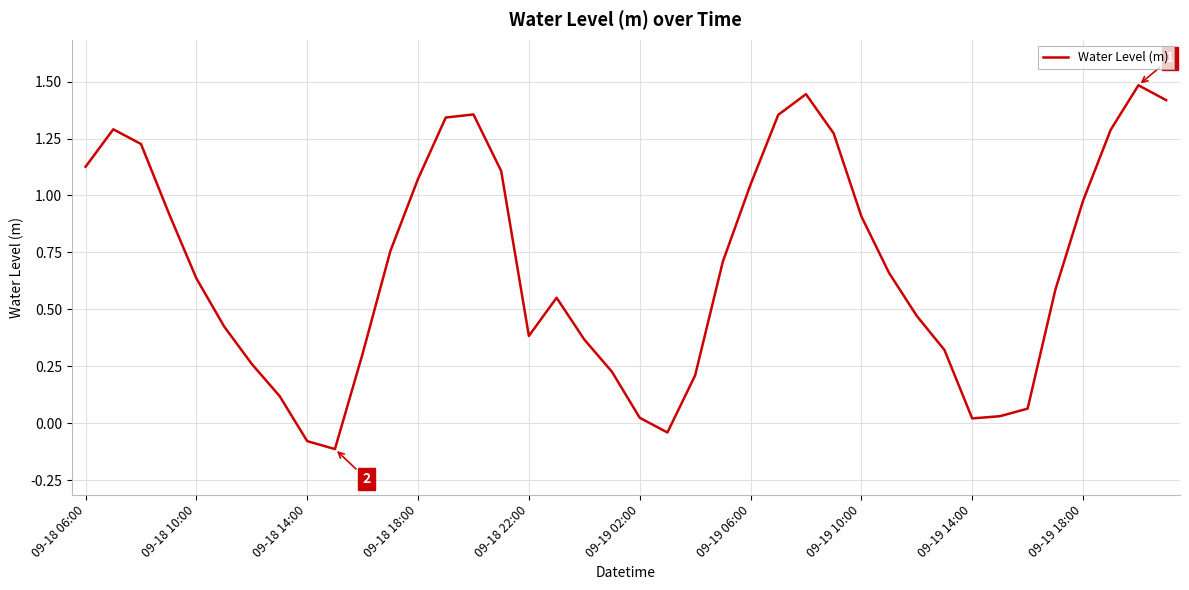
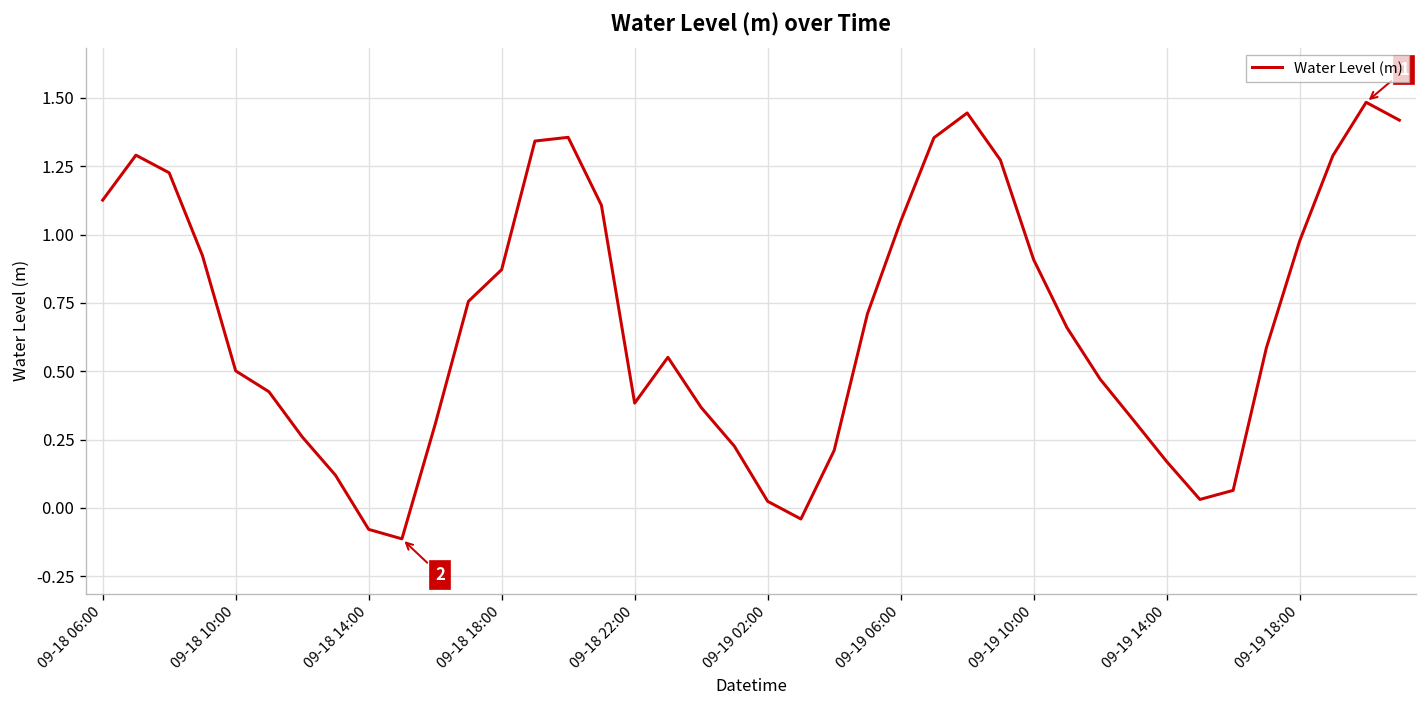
09-18 10:00: 0.64 -> 0.50
09-18 18:00: 1.07 -> 0.87
09-19 14:00: 0.02 -> 0.17
